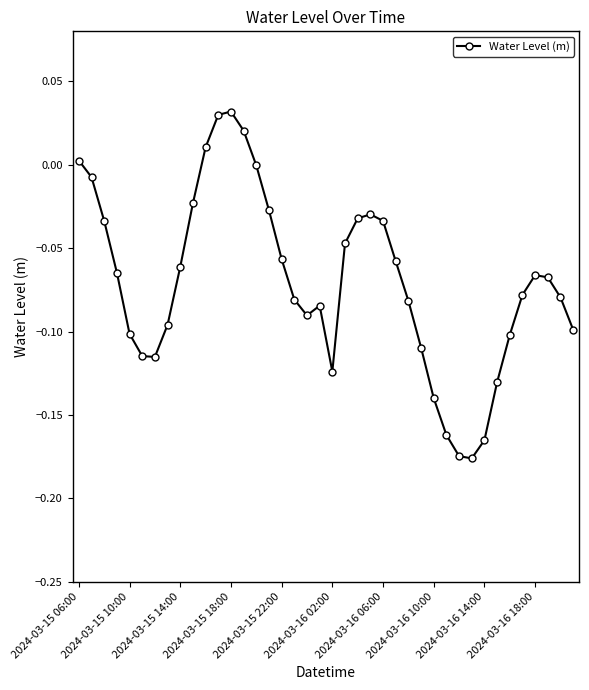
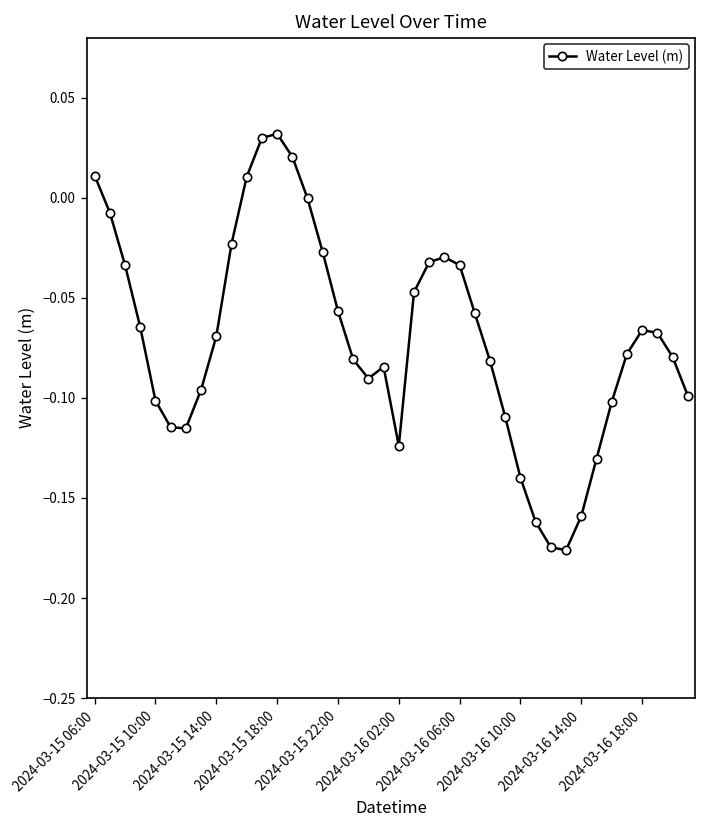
2024-03-15 06:00: 0.003 -> 0.011
2024-03-15 14:00: -0.061 -> -0.069
2024-03-16 14:00: -0.165 -> -0.159
